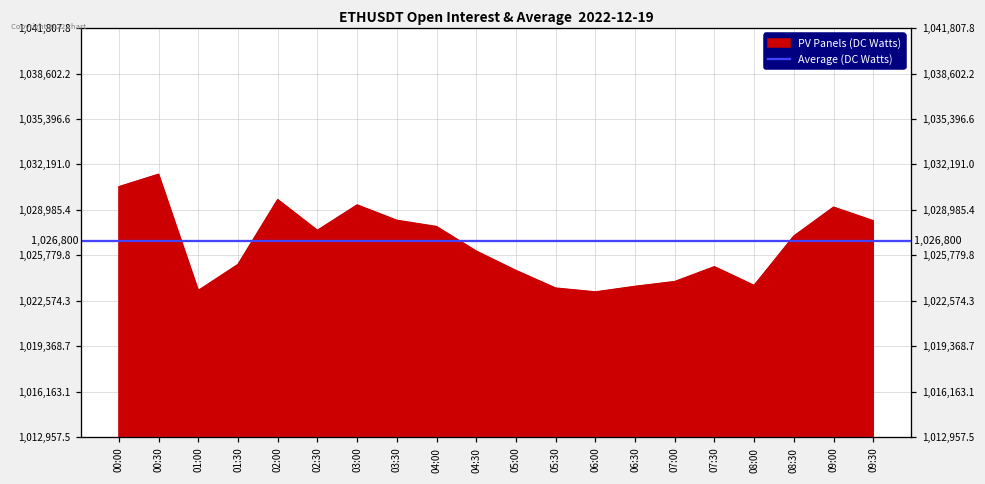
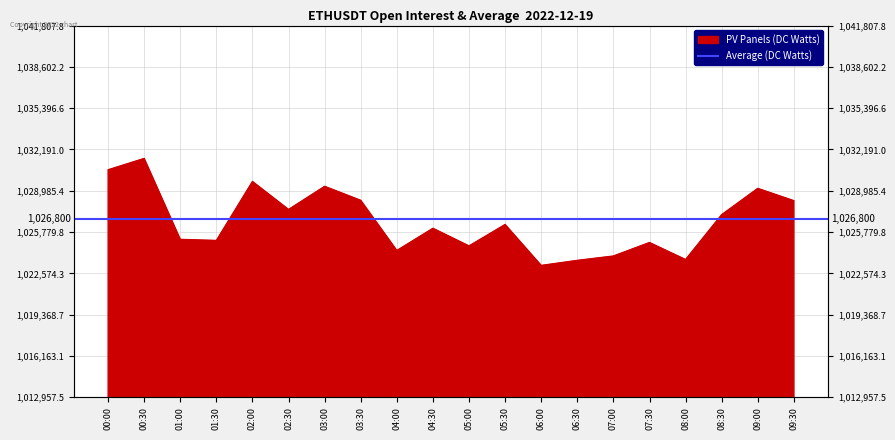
01:00: 1,023,300 -> 1,025,200
04:00: 1,027,800 -> 1,024,300
05:30: 1,023,500 -> 1,026,400
